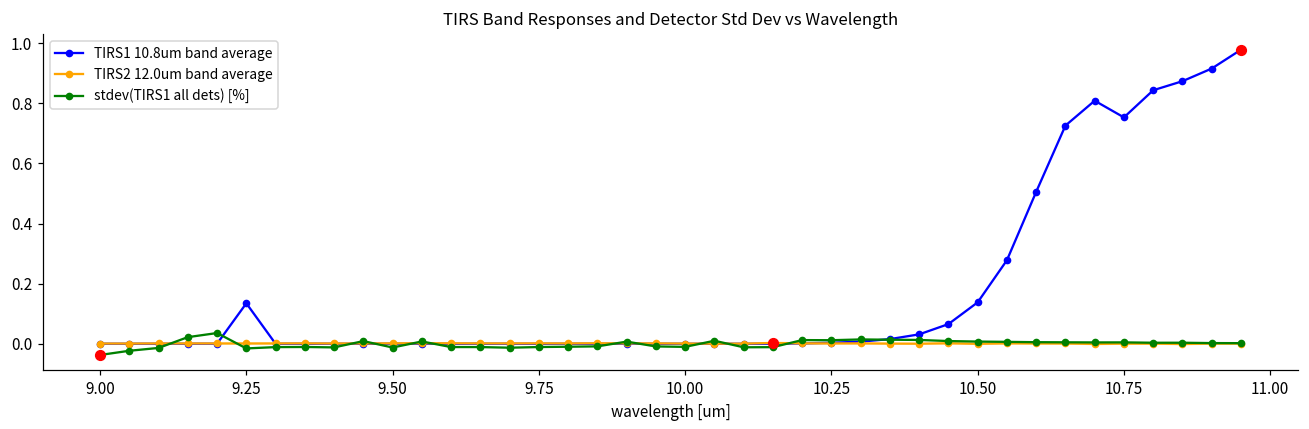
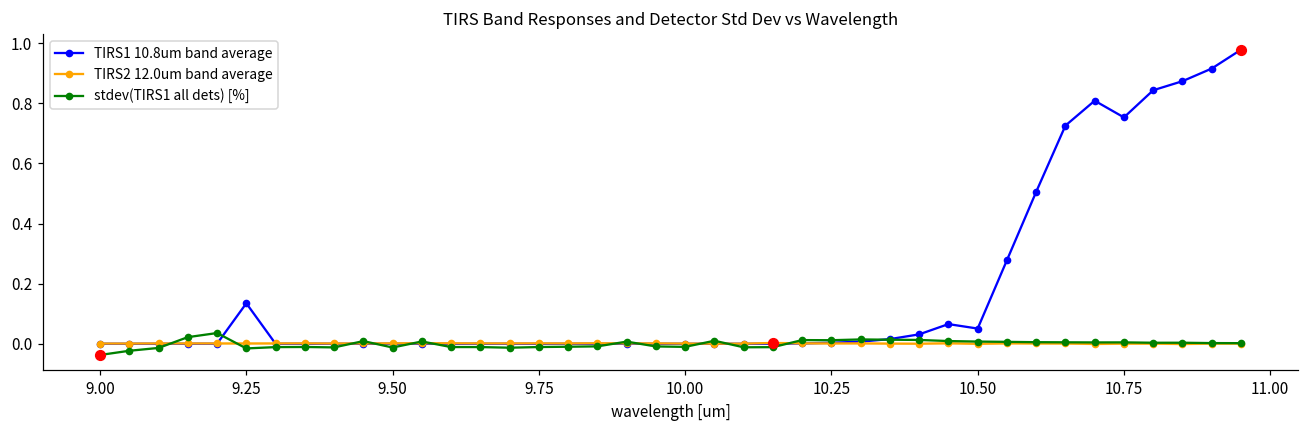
TIRS1 10.8um band average, 10.50: 0.14 -> 0.05
